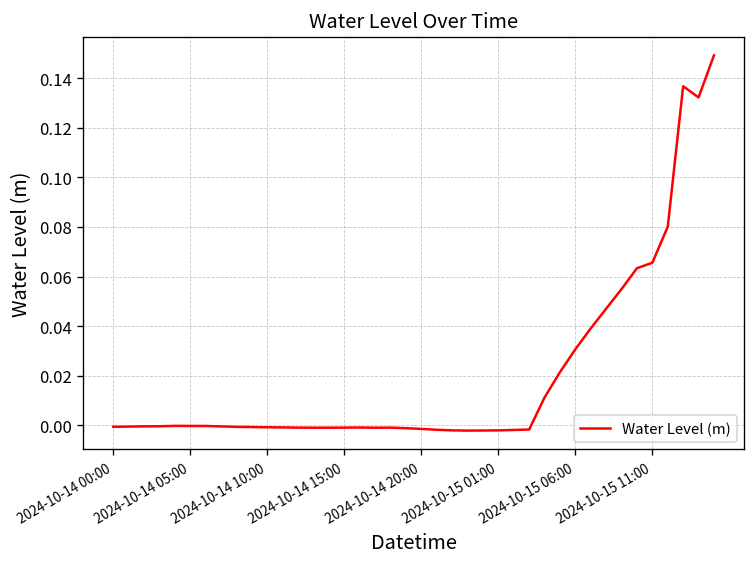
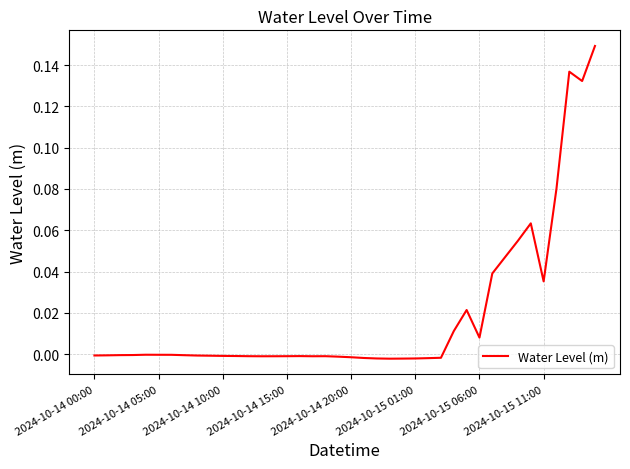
2024-10-15 06:00: 0.031 -> 0.008
2024-10-15 11:00: 0.066 -> 0.035
